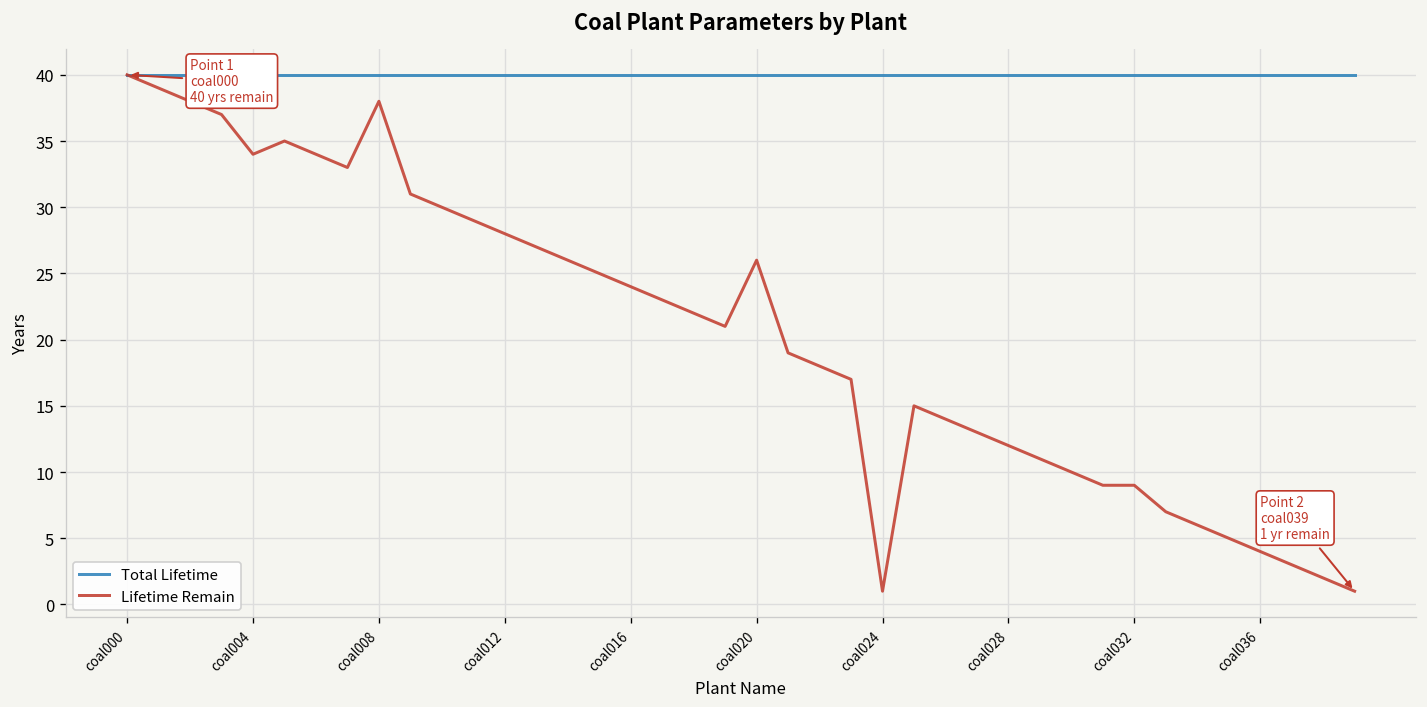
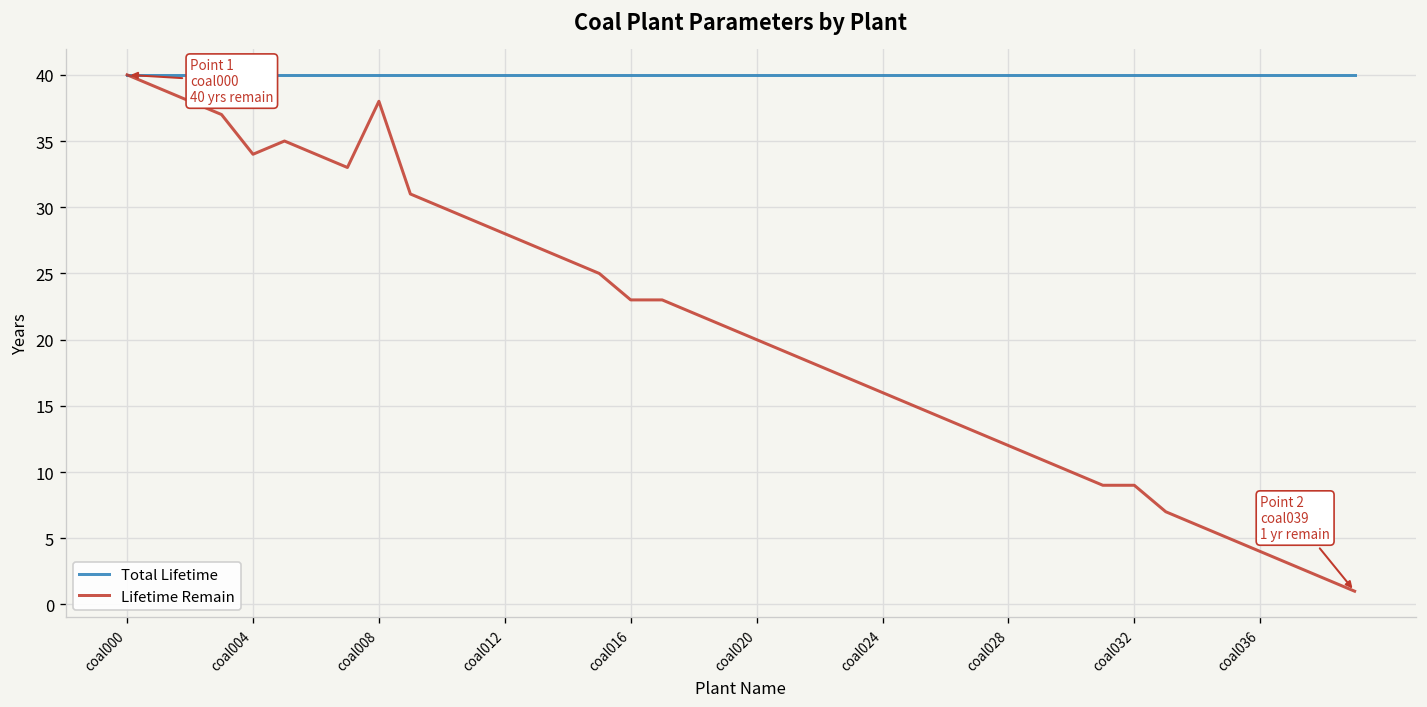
Lifetime Remain, coal016: 24 -> 23
Lifetime Remain, coal020: 26 -> 20
Lifetime Remain, coal024: 1 -> 16
